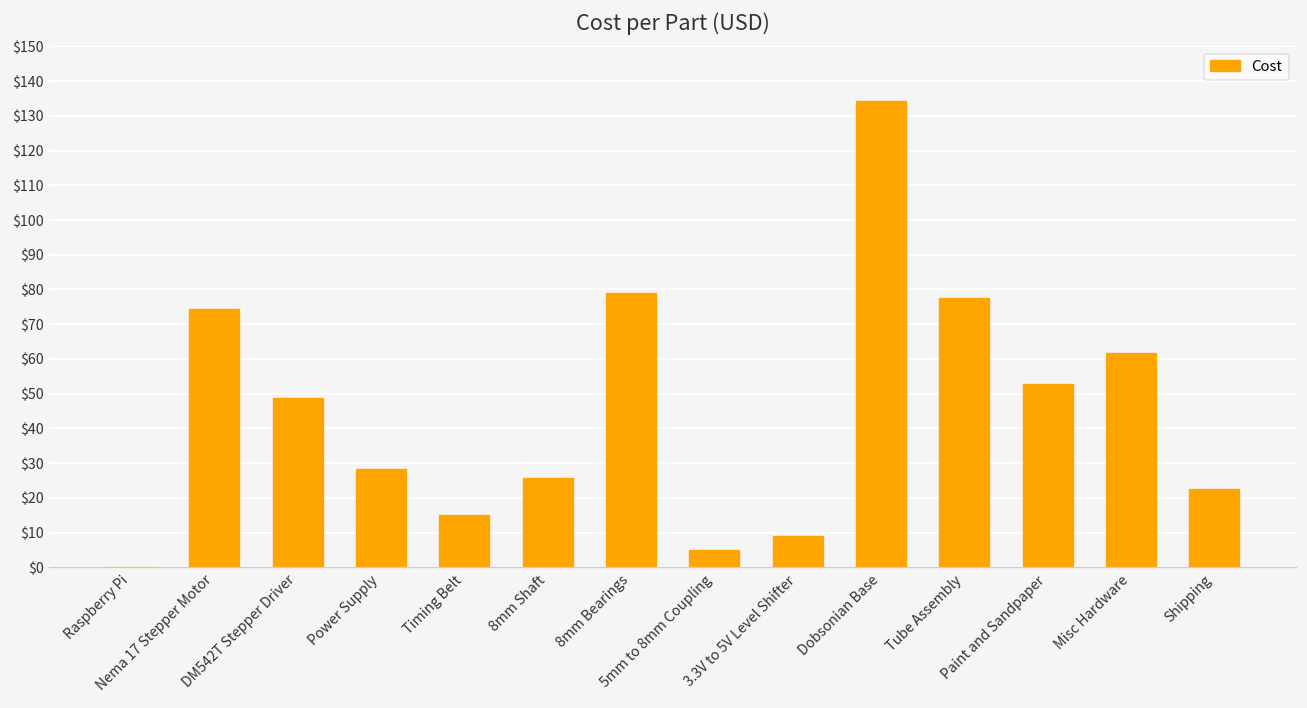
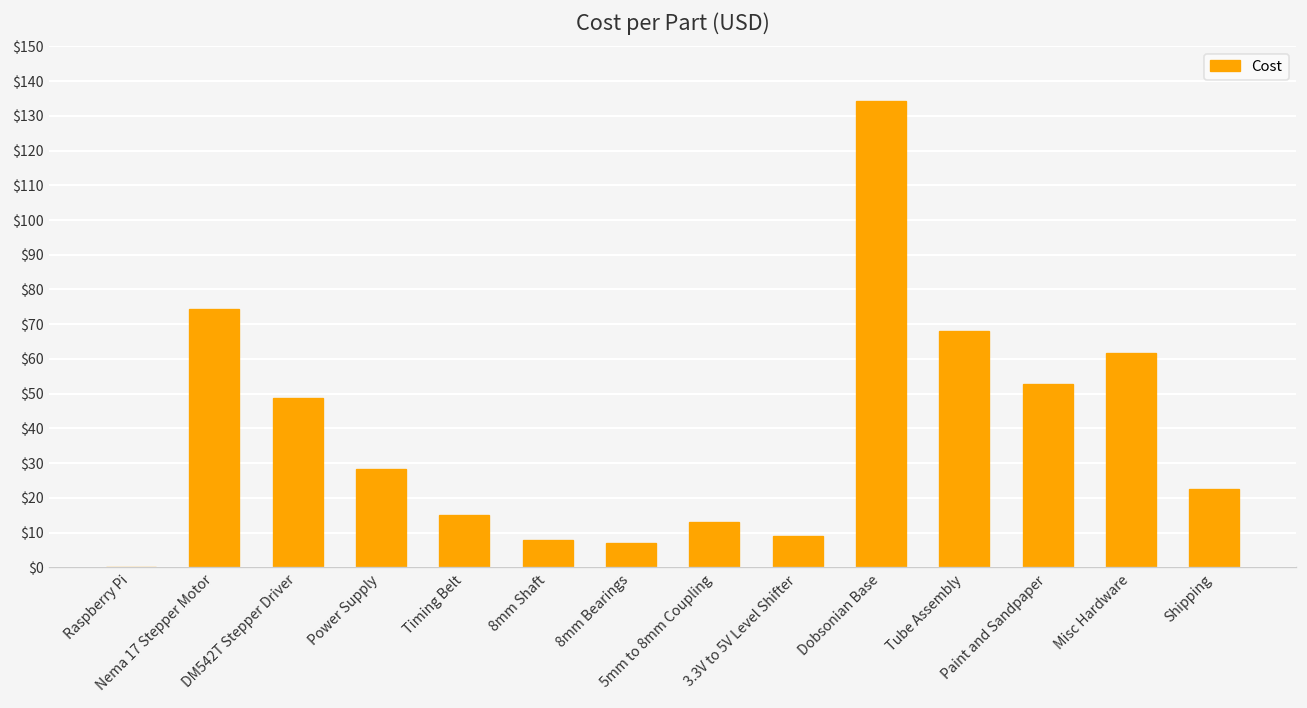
8mm Shaft: $26 -> $8
8mm Bearings: $79 -> $7
5mm to 8mm Coupling: $5 -> $13
Tube Assembly: $77 -> $68
